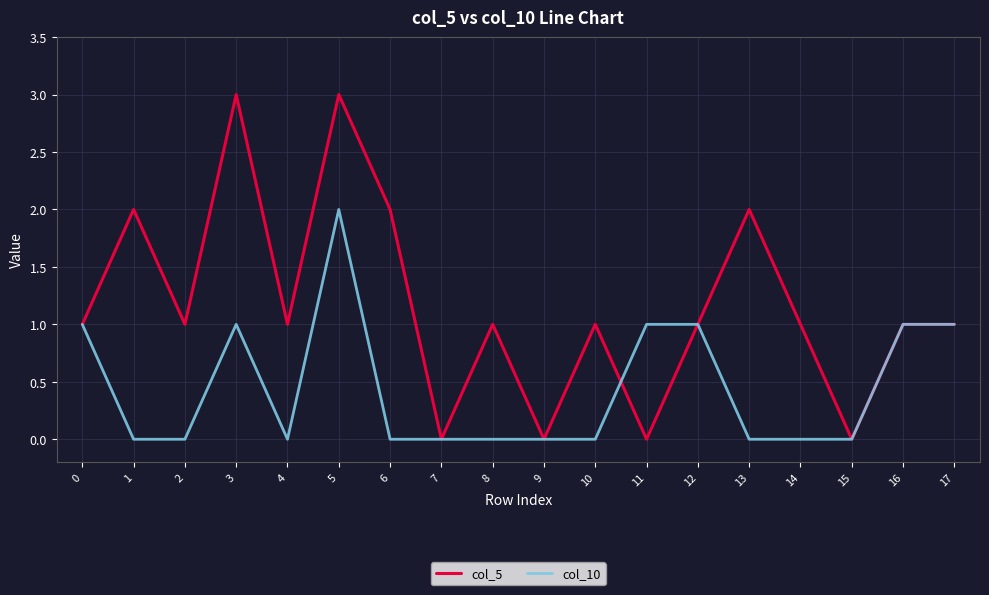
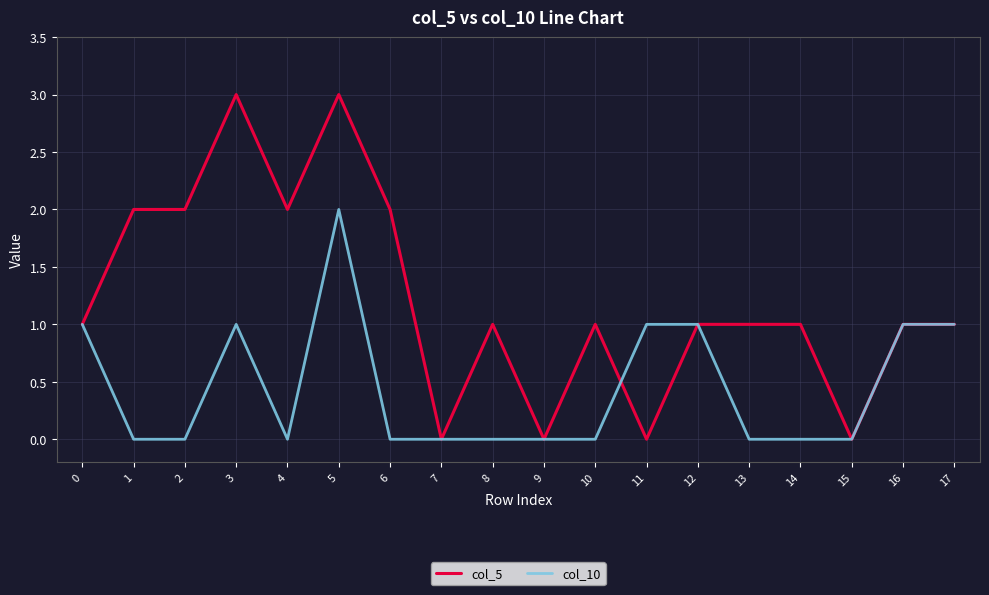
col_5, 2: 1 -> 2
col_5, 4: 1 -> 2
col_5, 13: 2 -> 1
